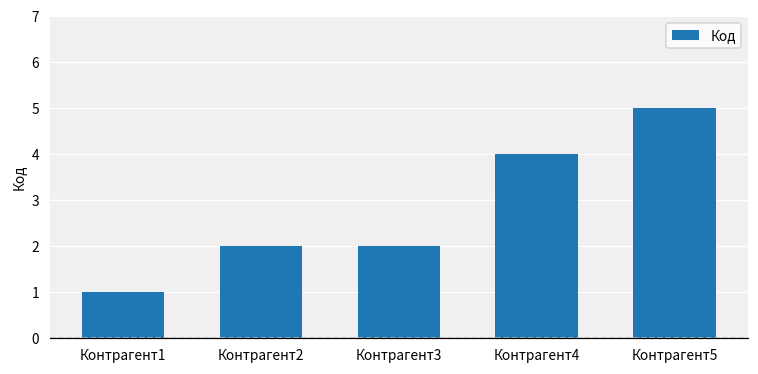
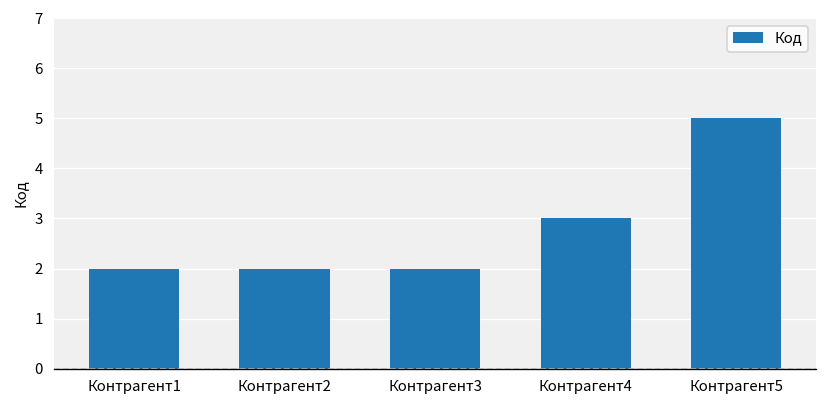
Контрагент1: 1 -> 2
Контрагент4: 4 -> 3
